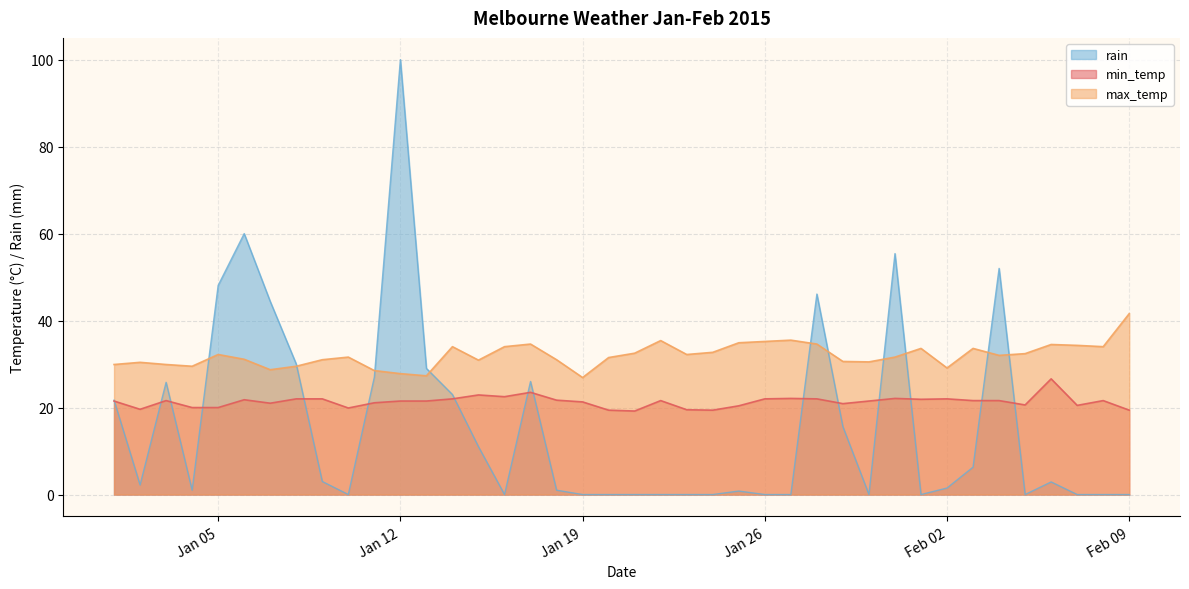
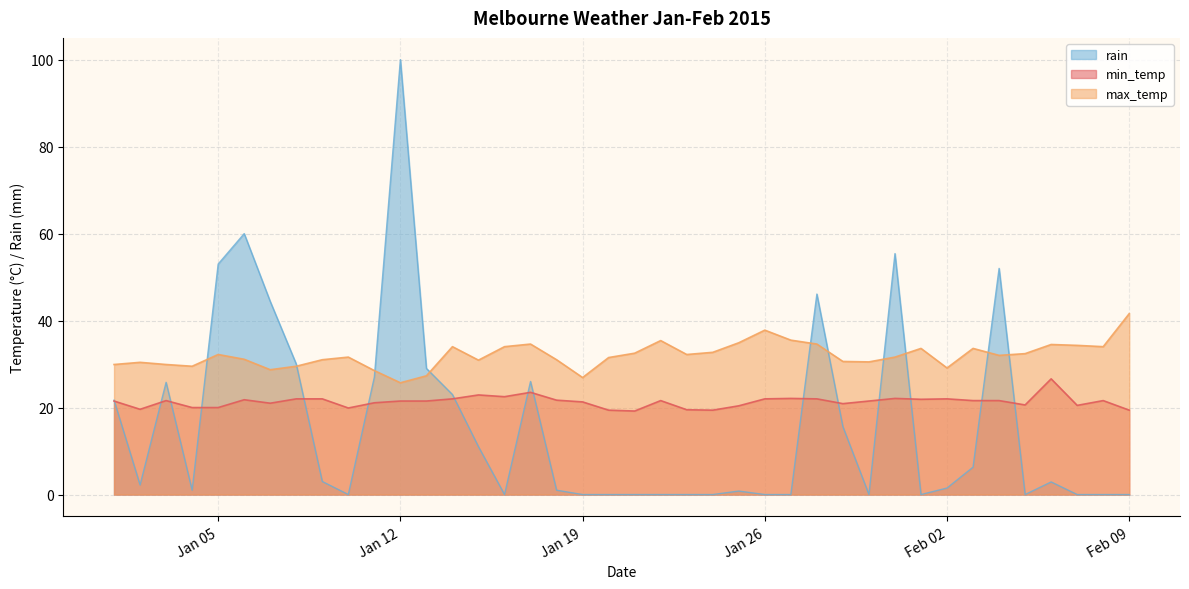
rain, Jan 05: 48 -> 53
max_temp, Jan 12: 28 -> 26
max_temp, Jan 26: 35 -> 38
